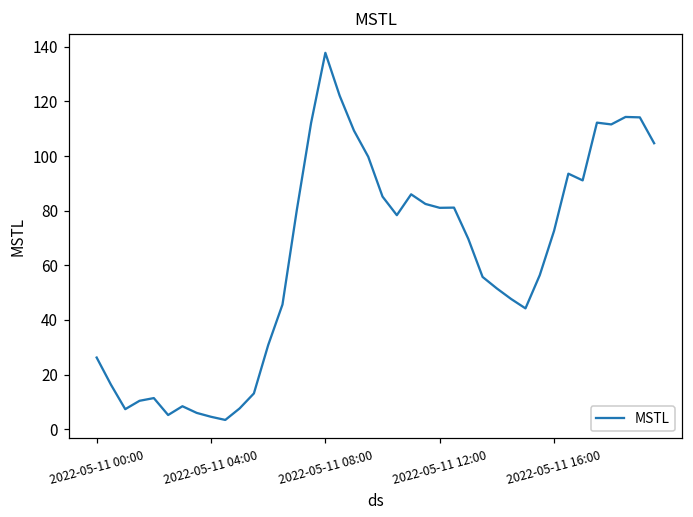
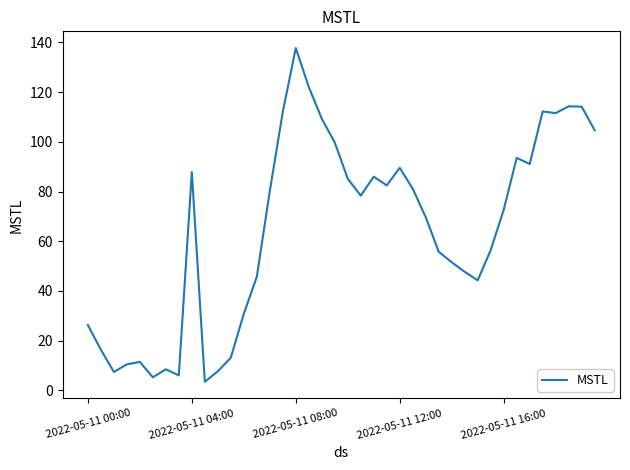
2022-05-11 04:00: 5 -> 88
2022-05-11 12:00: 81 -> 90
